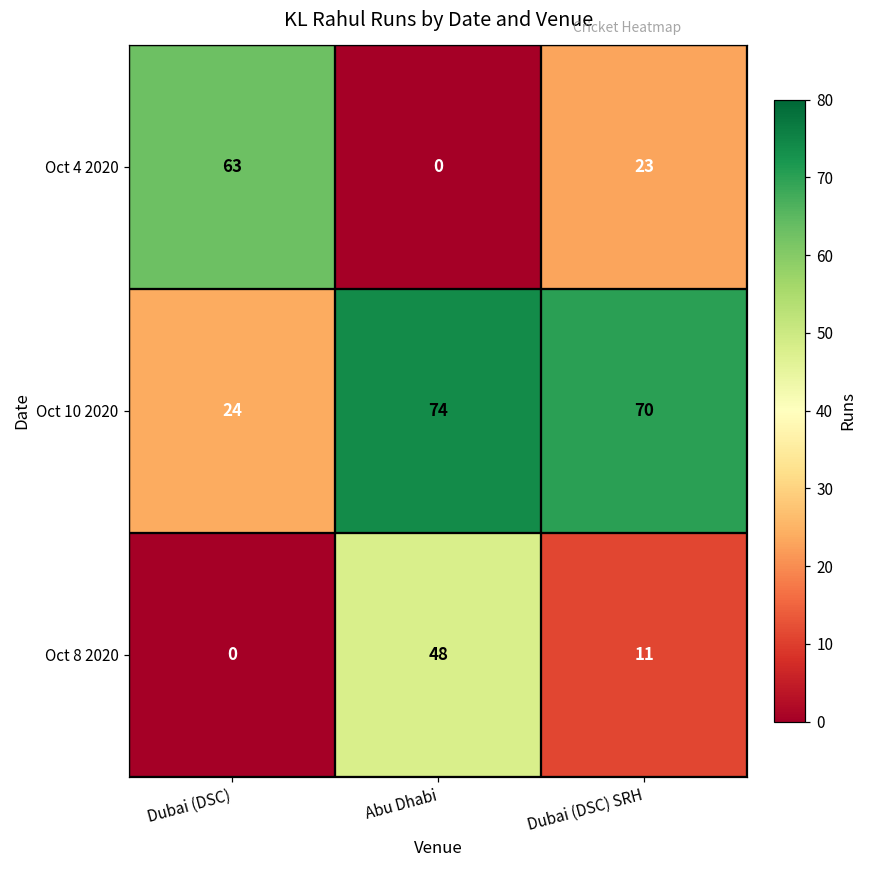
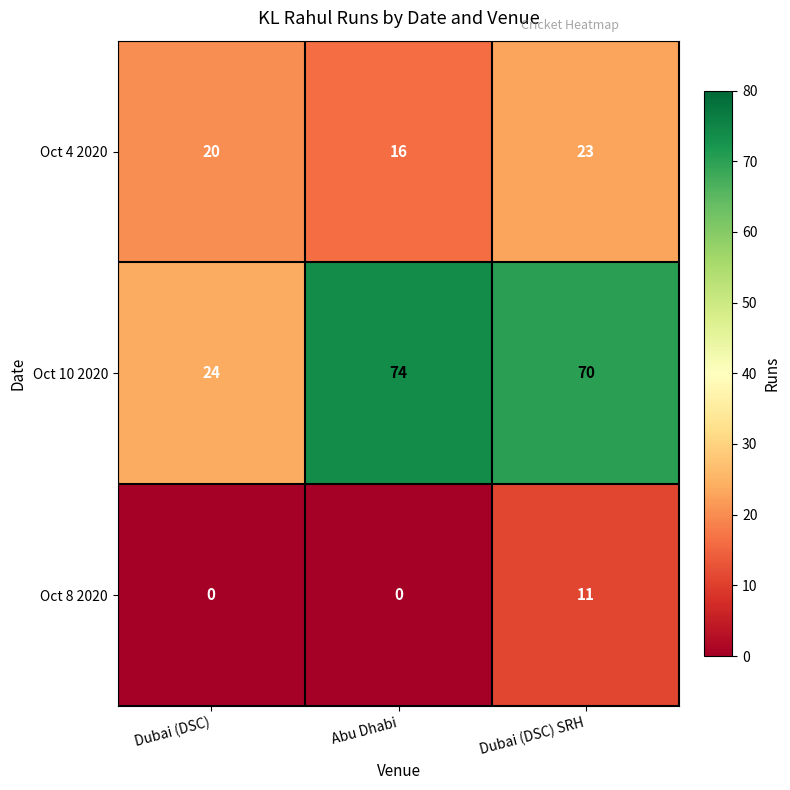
Oct 4 2020, Dubai (DSC): 63 -> 20
Oct 4 2020, Abu Dhabi: 0 -> 16
Oct 8 2020, Abu Dhabi: 48 -> 0
